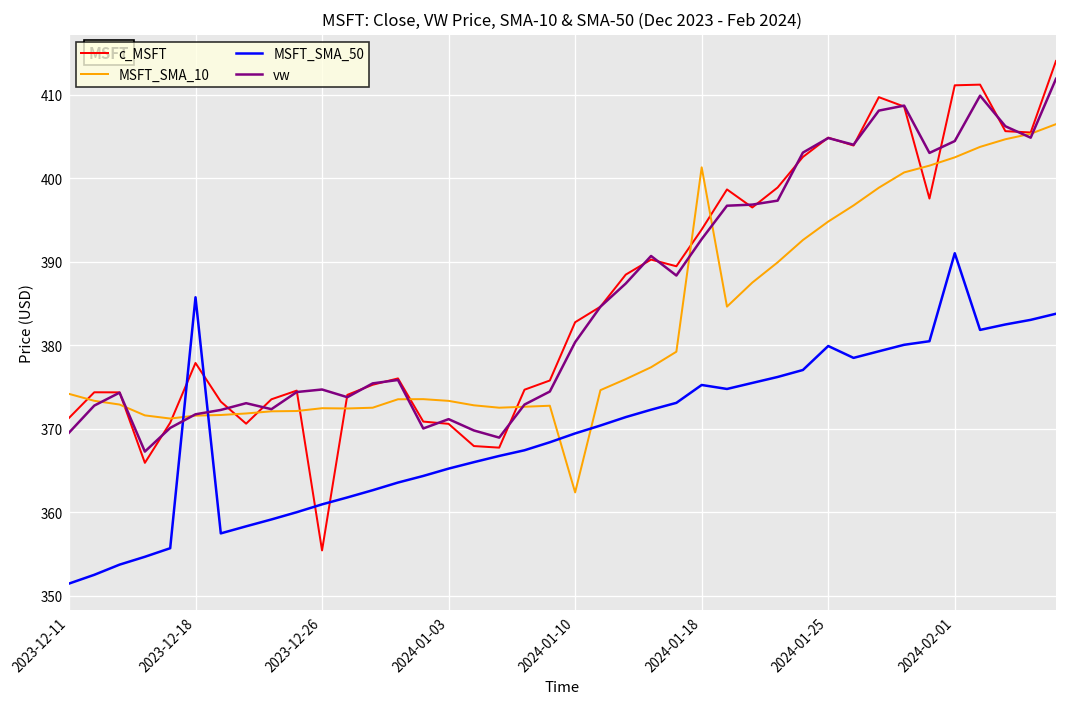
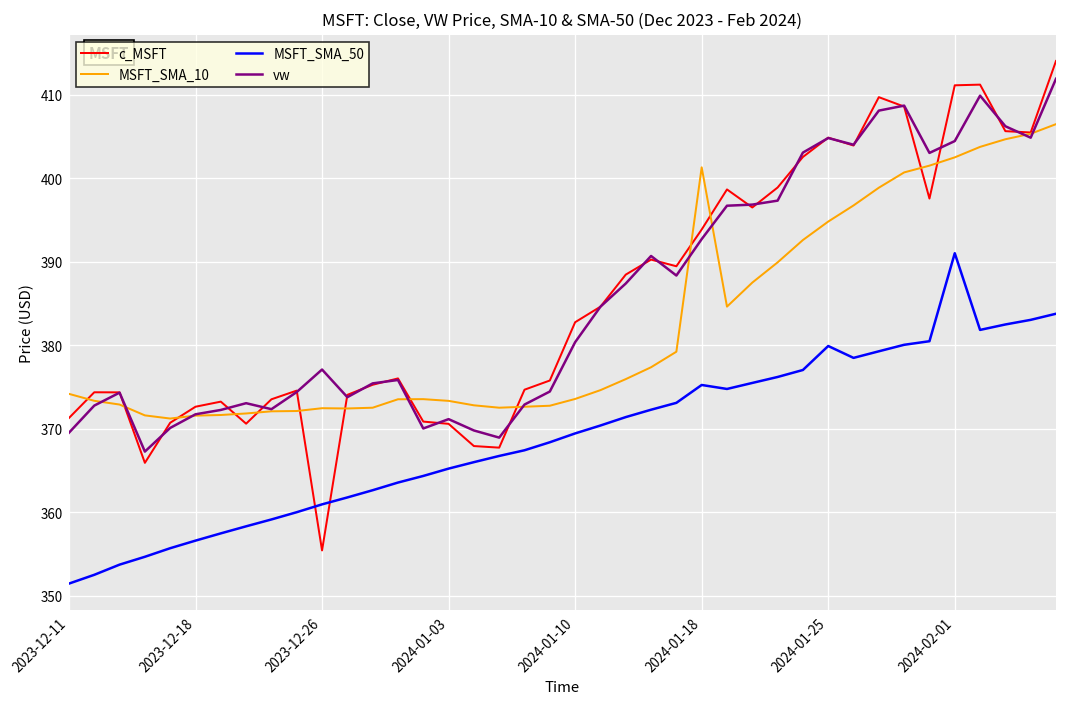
c_MSFT, 2023-12-18: 378 -> 373
MSFT_SMA_50, 2023-12-18: 386 -> 357
vw, 2023-12-26: 375 -> 377
MSFT_SMA_10, 2024-01-10: 362 -> 374
